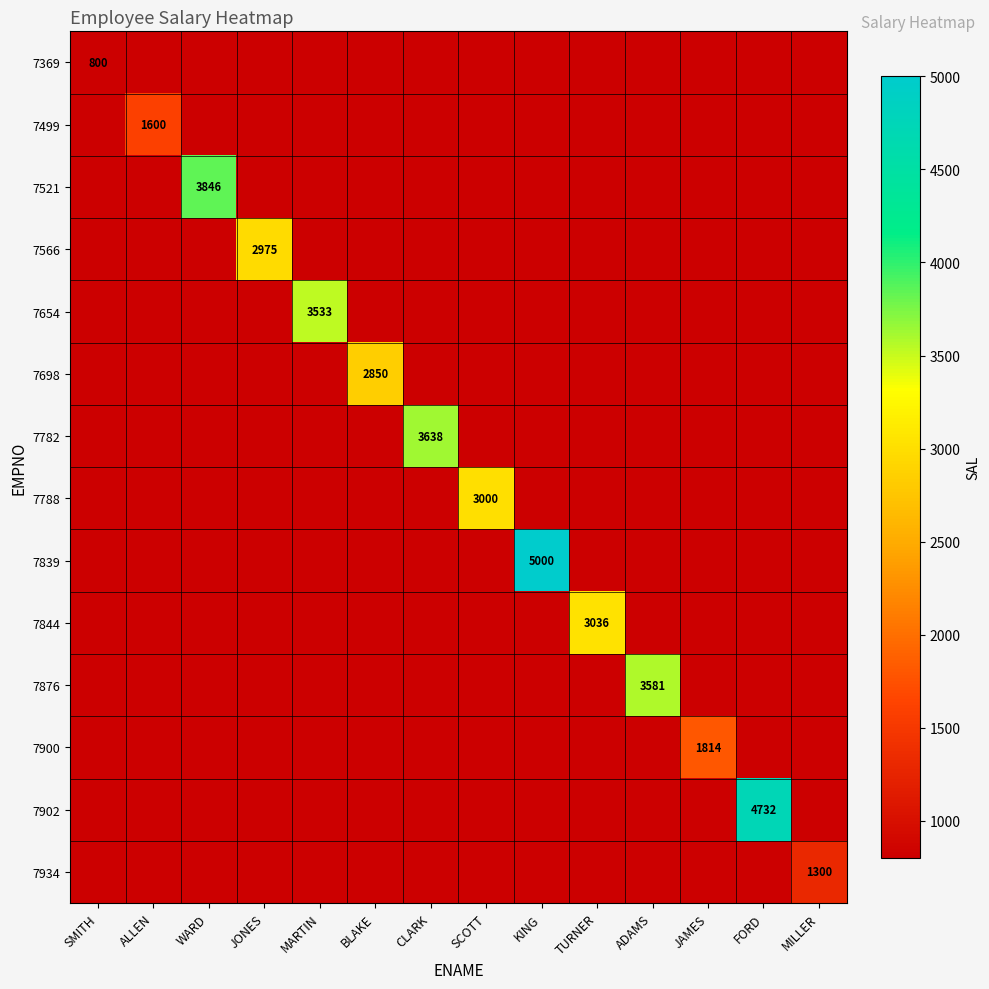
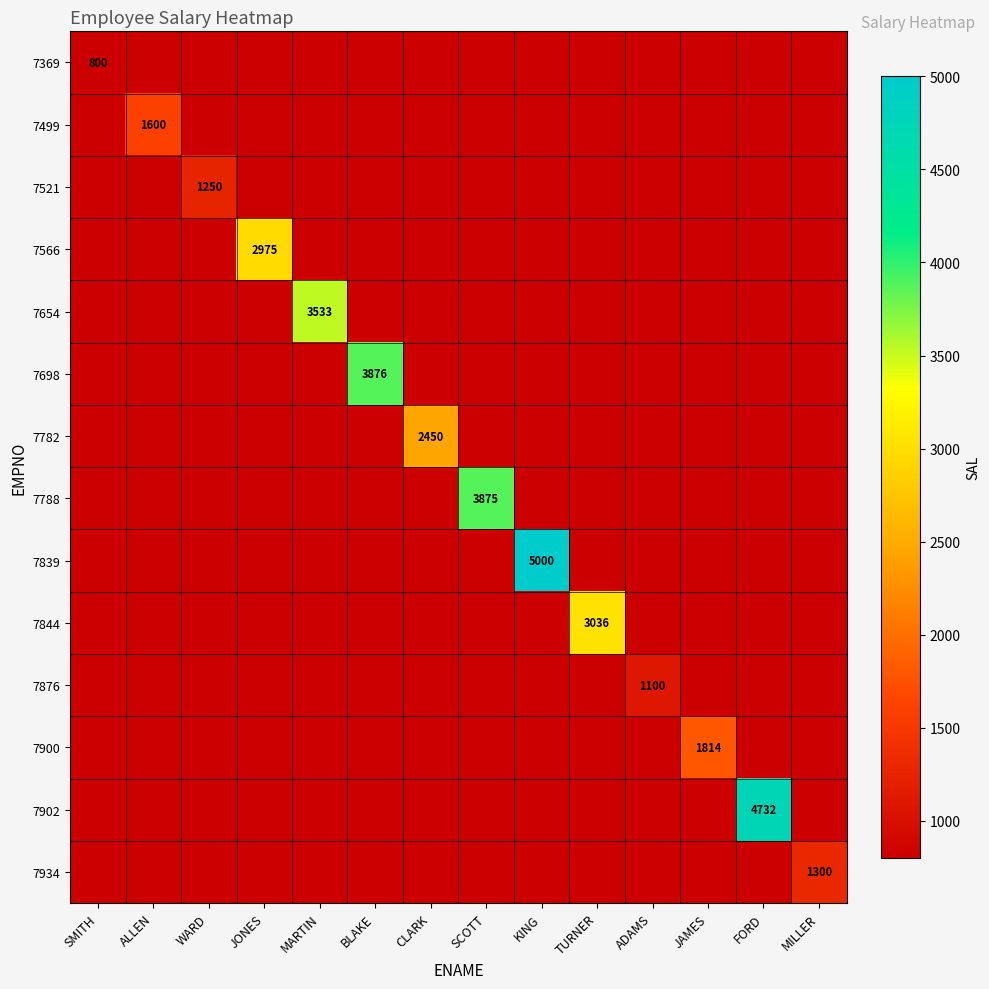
7521, WARD: 3846 -> 1250
7698, BLAKE: 2850 -> 3876
7782, CLARK: 3638 -> 2450
7788, SCOTT: 3000 -> 3875
7876, ADAMS: 3581 -> 1100
